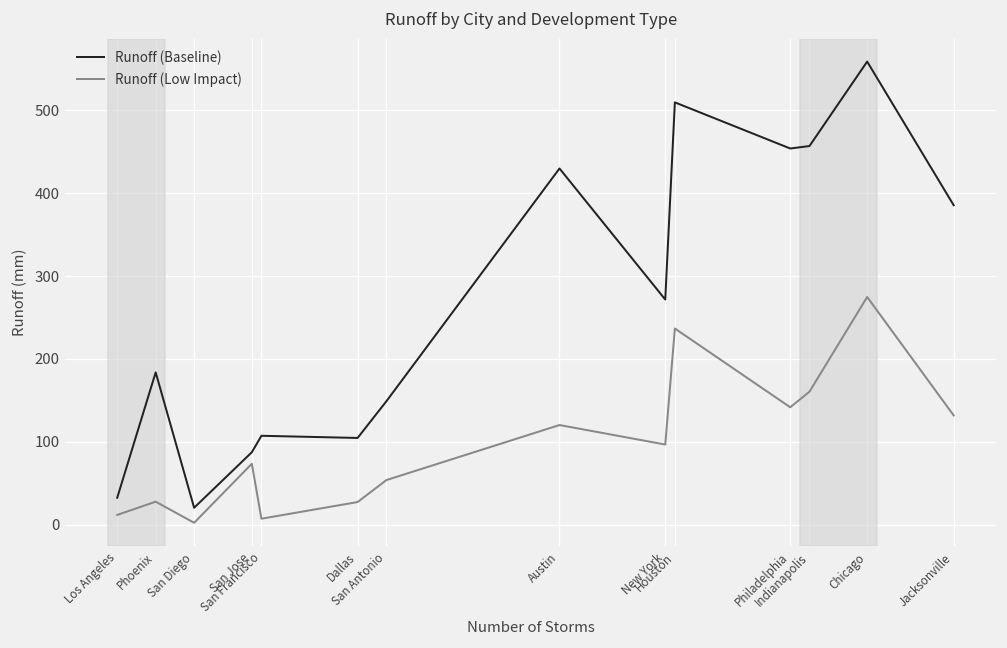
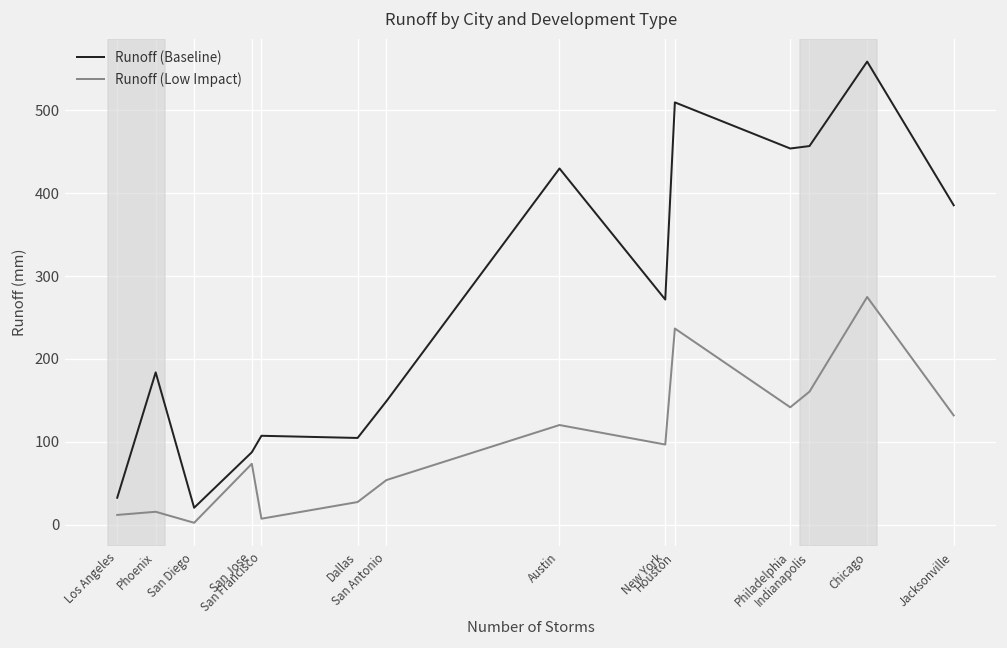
Runoff (Low Impact), Phoenix: 30 -> 20
